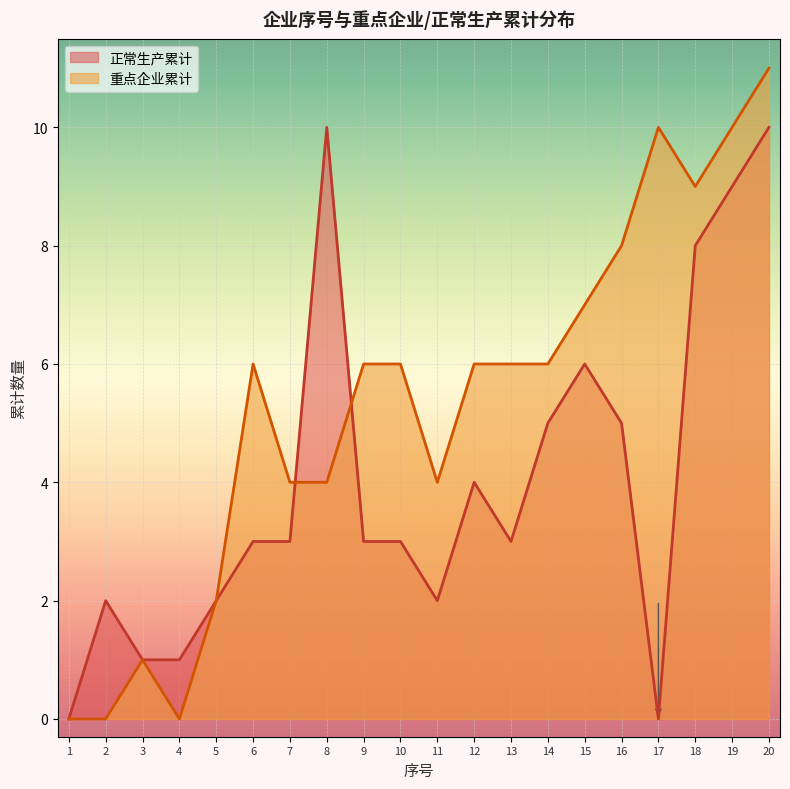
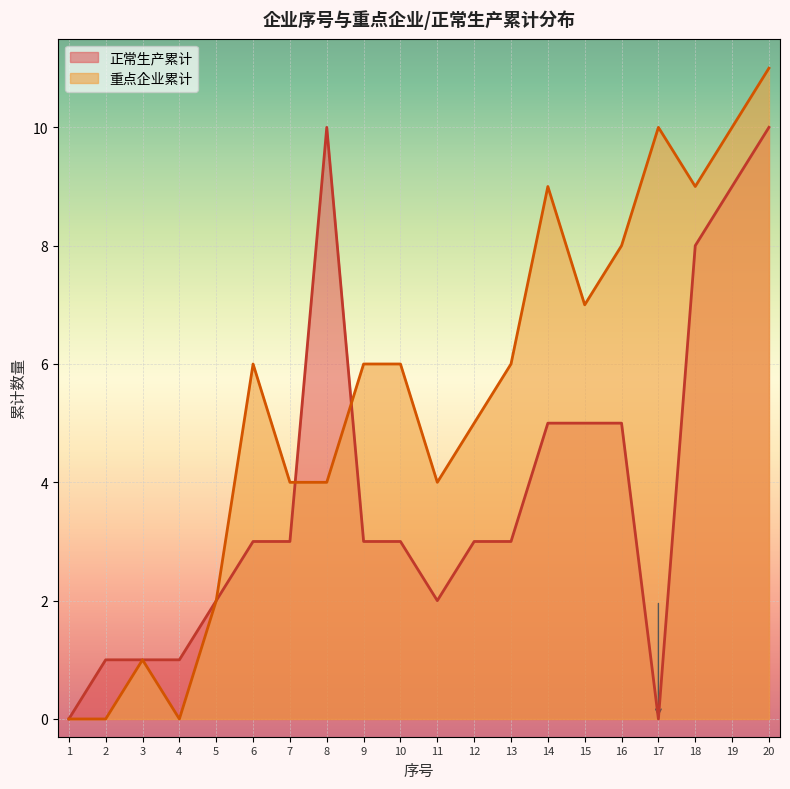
正常生产累计, 2: 2 -> 1
正常生产累计, 12: 4 -> 3
重点企业累计, 12: 6 -> 5
重点企业累计, 14: 6 -> 9
正常生产累计, 15: 6 -> 5
